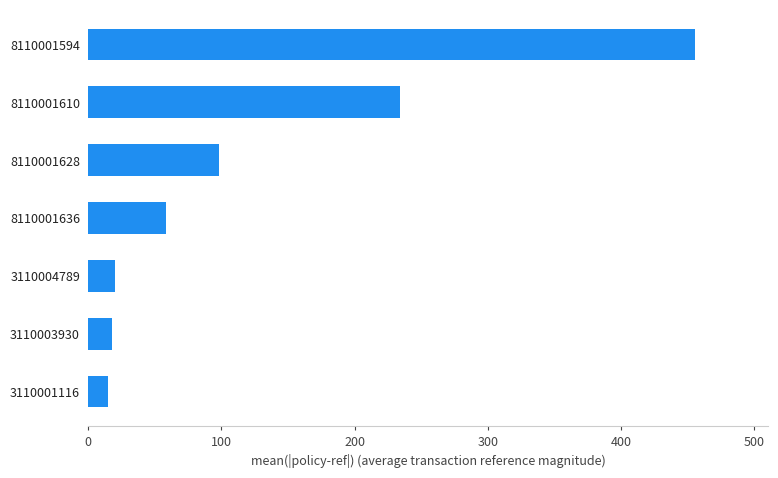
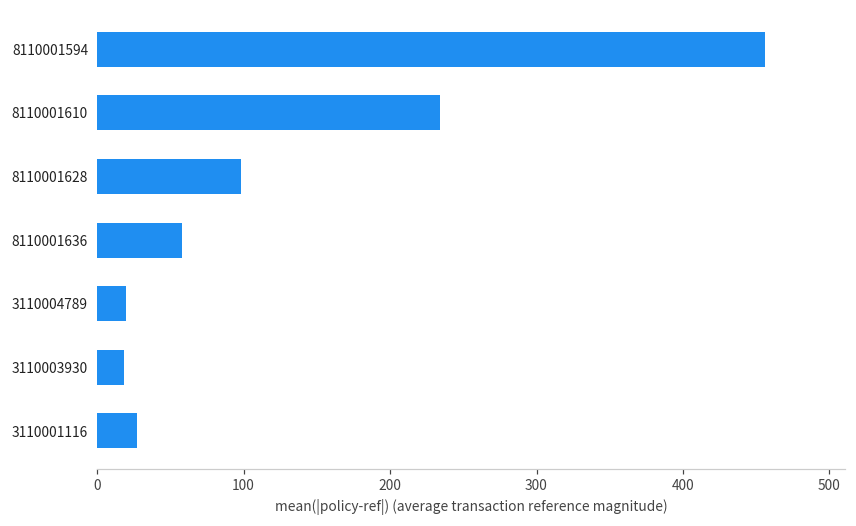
3110001116: 15 -> 27
